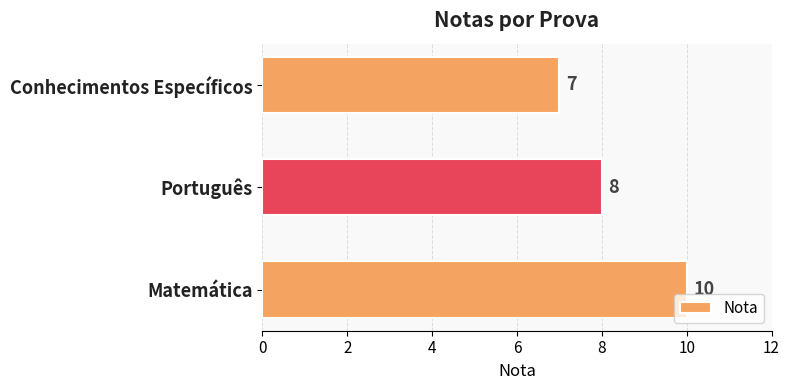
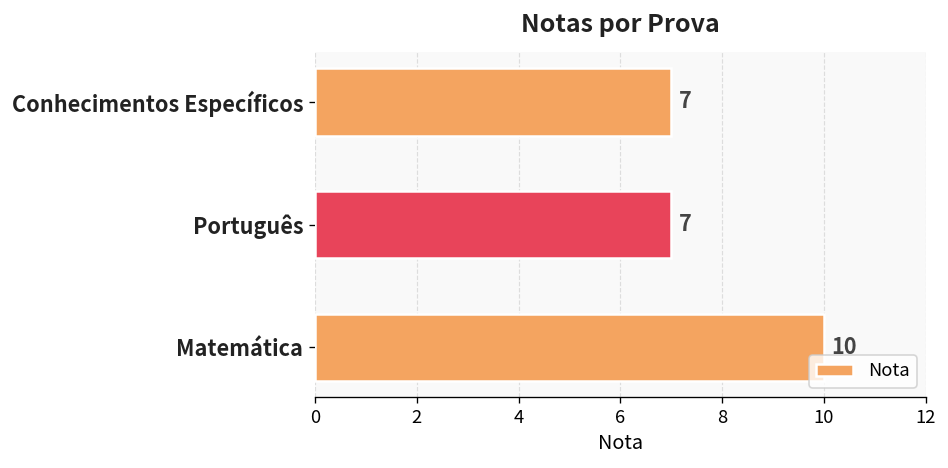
Português: 8 -> 7
